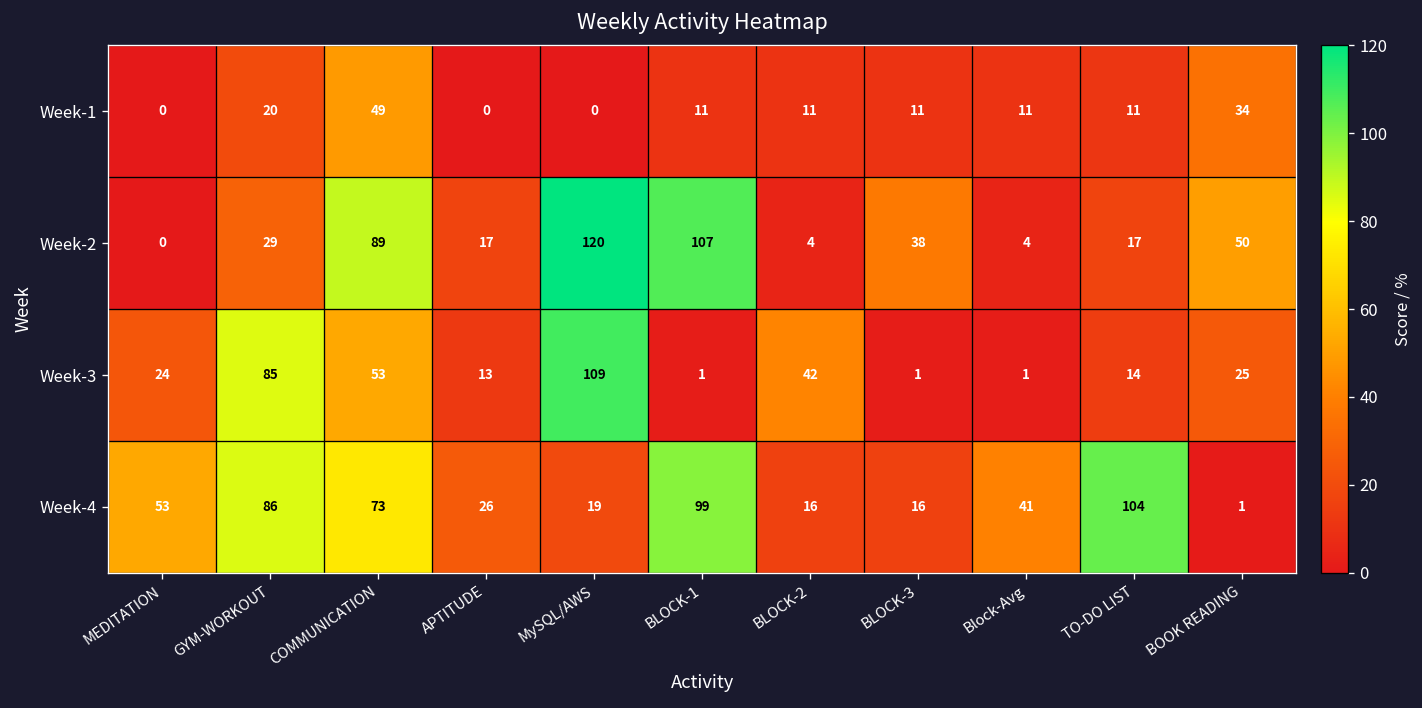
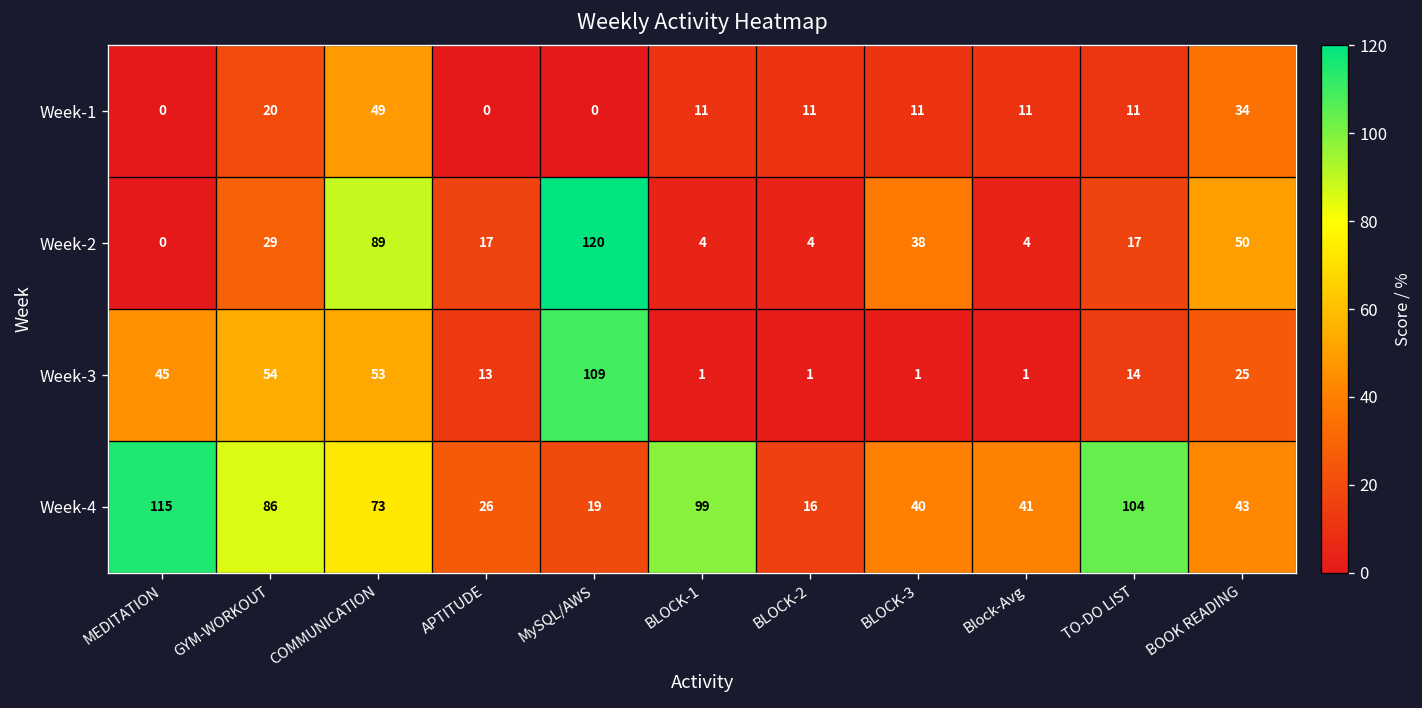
Week-2, BLOCK-1: 107 -> 4
Week-3, MEDITATION: 24 -> 45
Week-3, GYM-WORKOUT: 85 -> 54
Week-3, BLOCK-2: 42 -> 1
Week-4, MEDITATION: 53 -> 115
Week-4, BLOCK-3: 16 -> 40
Week-4, BOOK READING: 1 -> 43
